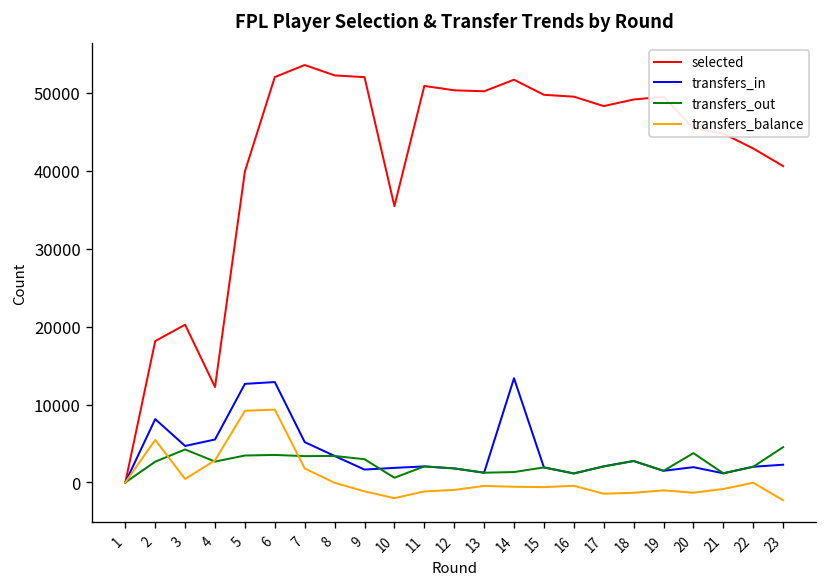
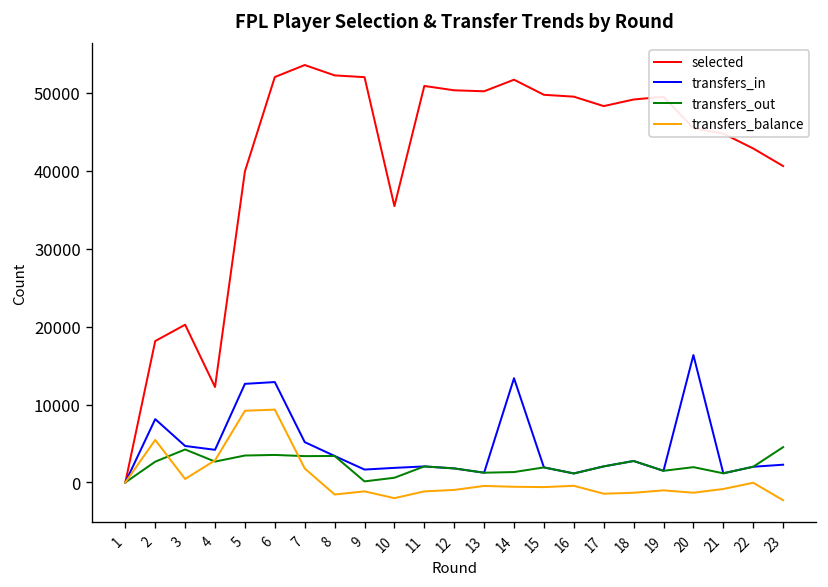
transfers_in, 4: 6000 -> 4000
transfers_balance, 8: 0 -> -2000
transfers_out, 9: 3000 -> 0
transfers_in, 20: 2000 -> 16000
transfers_out, 20: 4000 -> 2000
